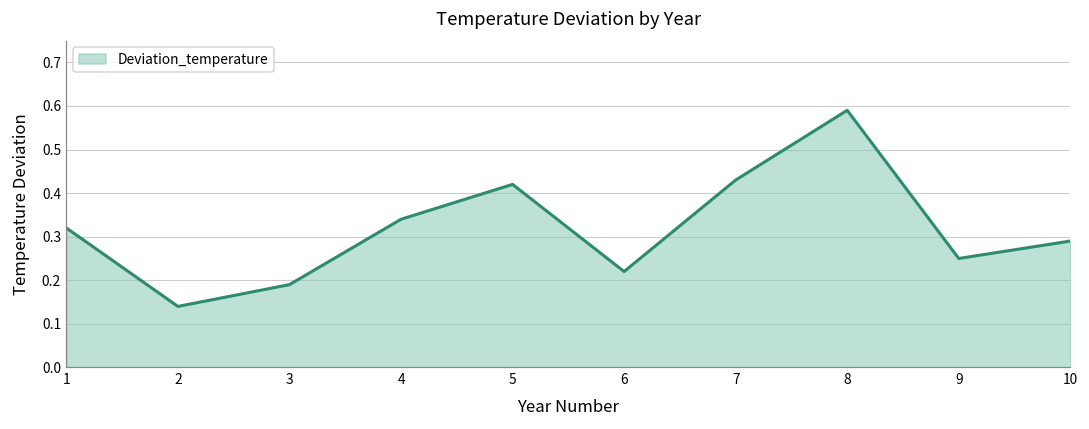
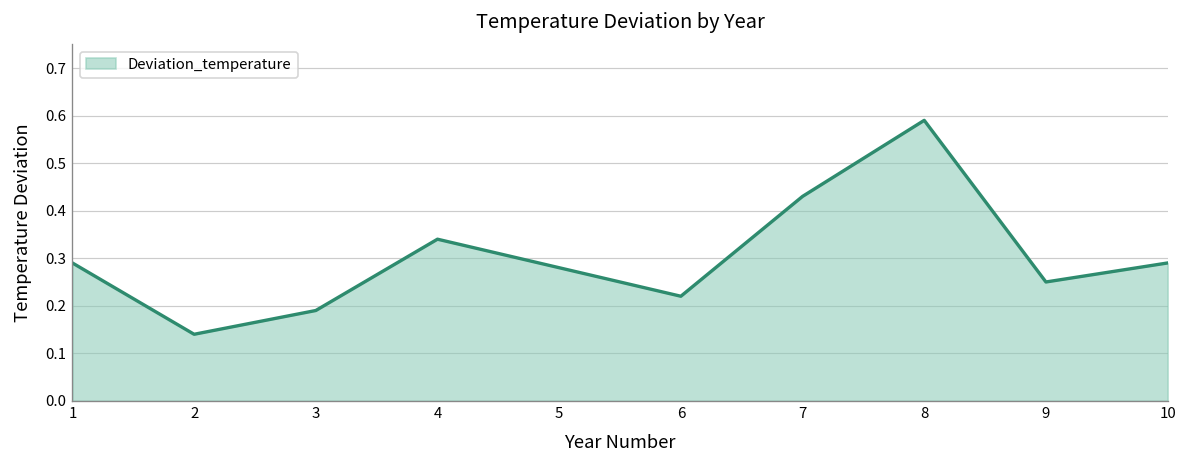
1: 0.32 -> 0.29
5: 0.42 -> 0.28
